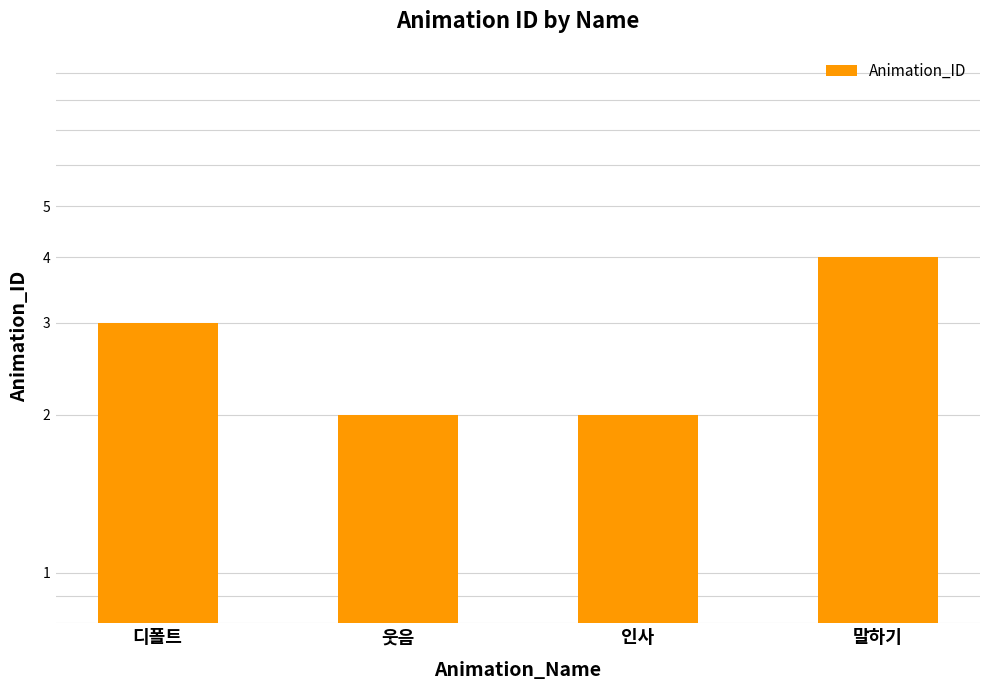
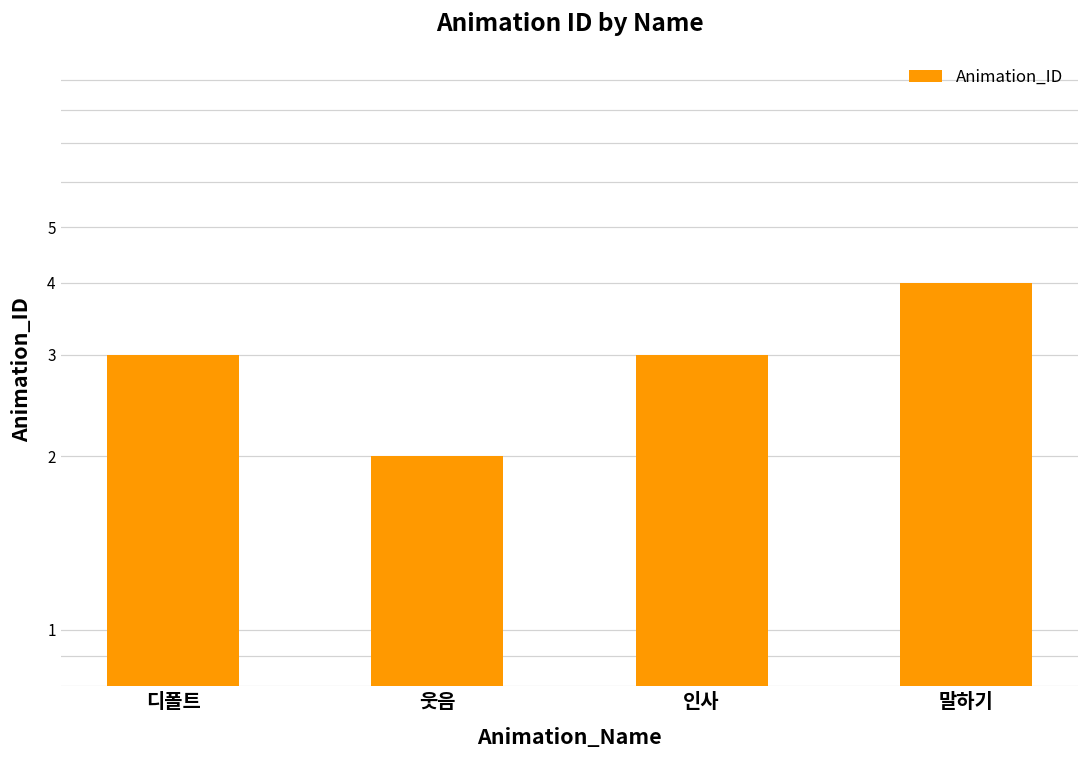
인사: 2 -> 3
